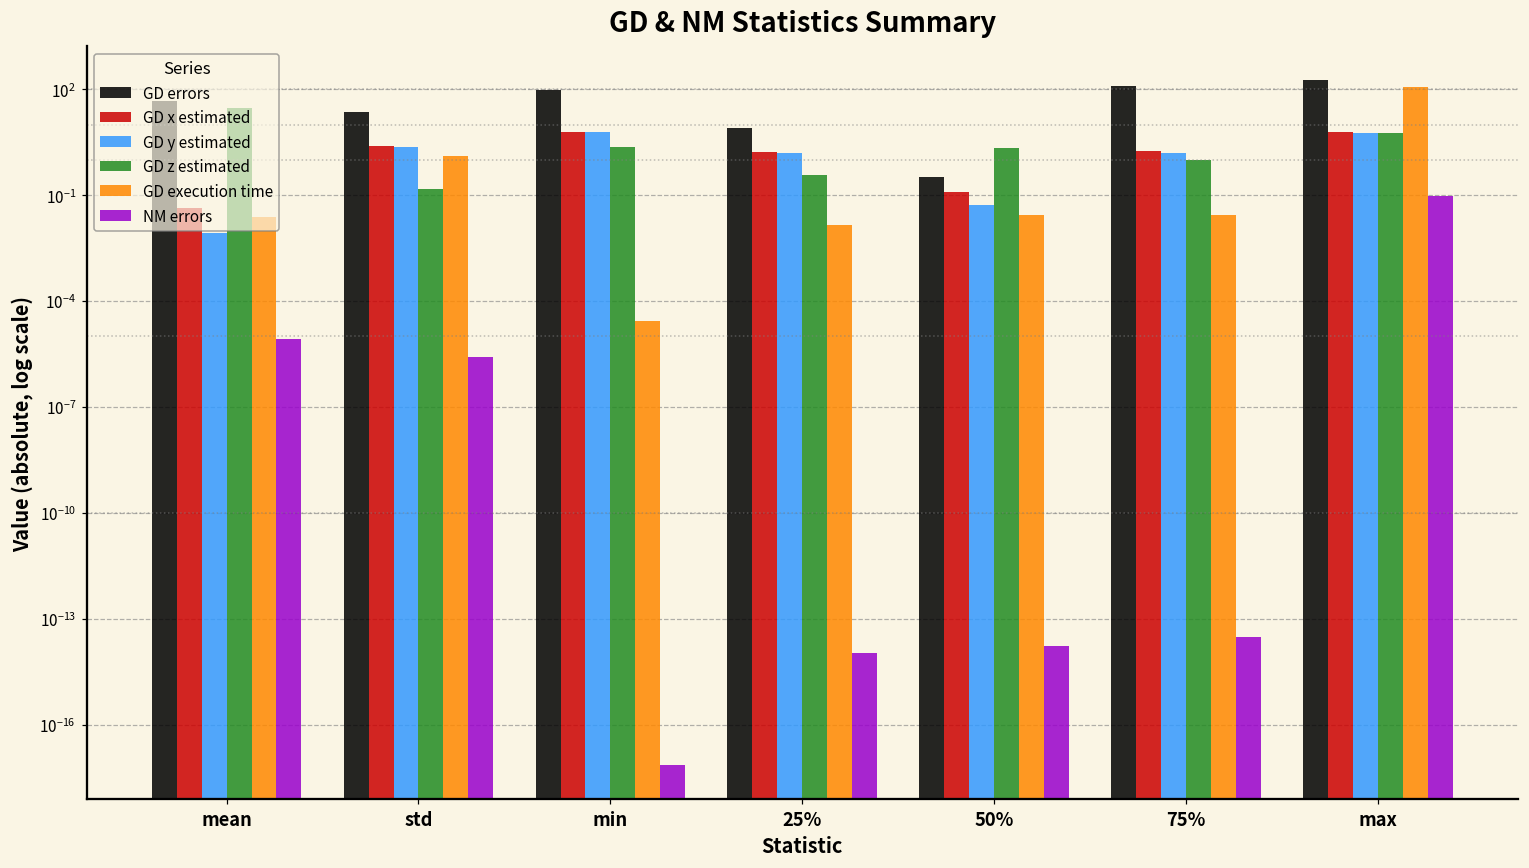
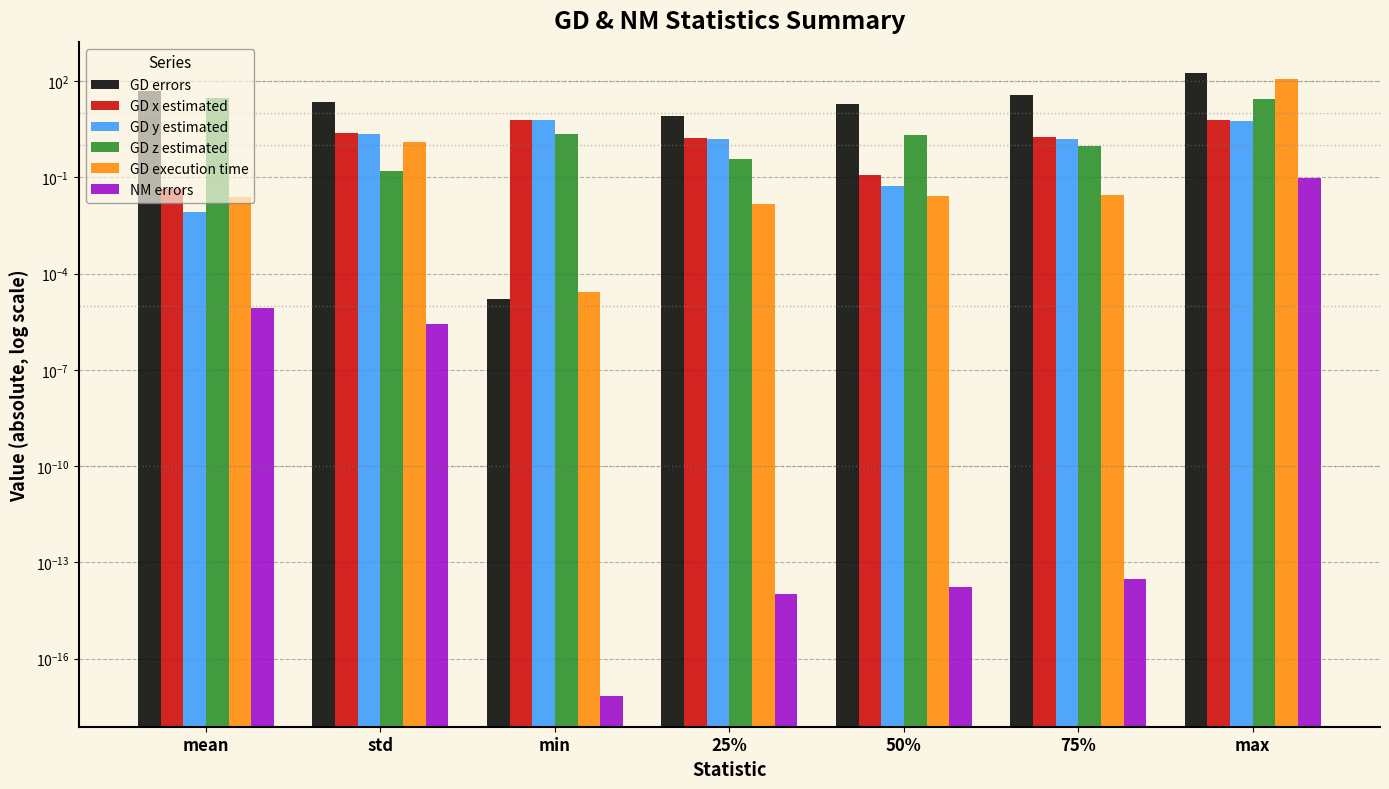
GD errors, min: 100 -> 0
GD errors, 50%: 0.3 -> 20
GD errors, 75%: 130 -> 40
GD z estimated, max: 6 -> 30
